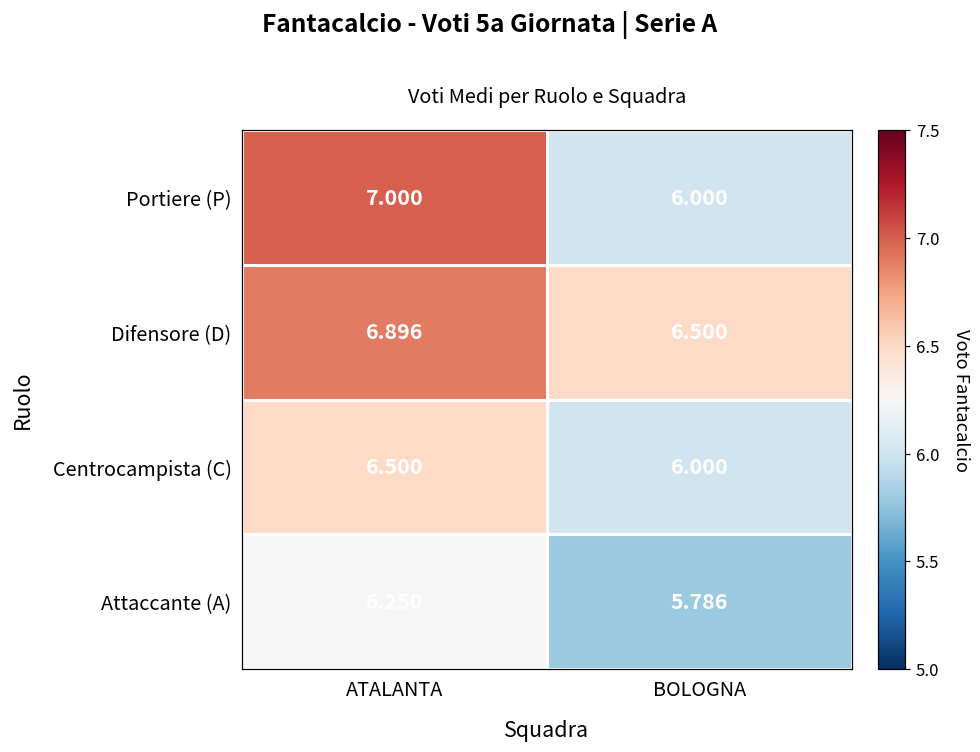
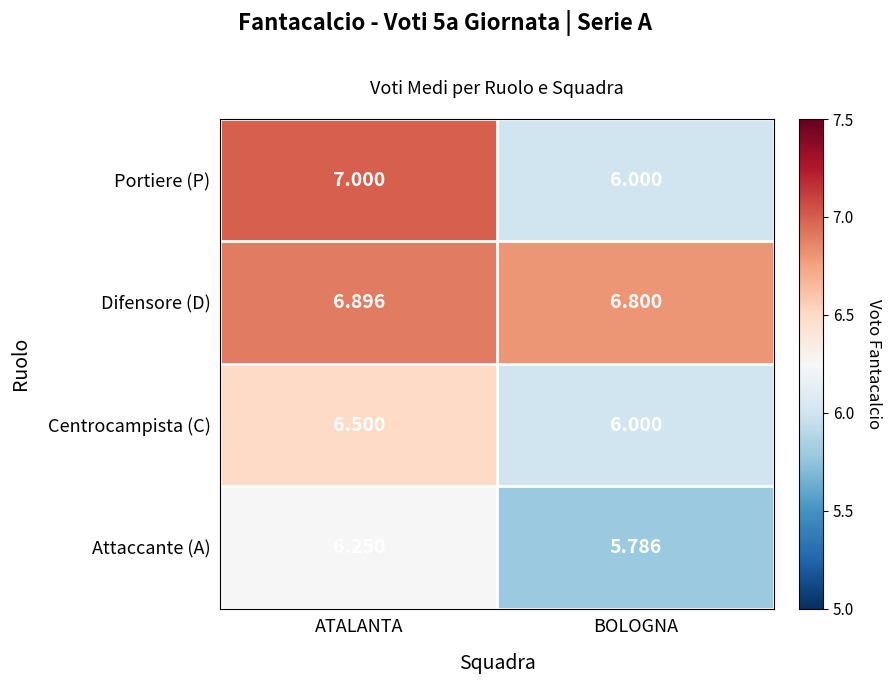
Difensore (D), BOLOGNA: 6.500 -> 6.800
